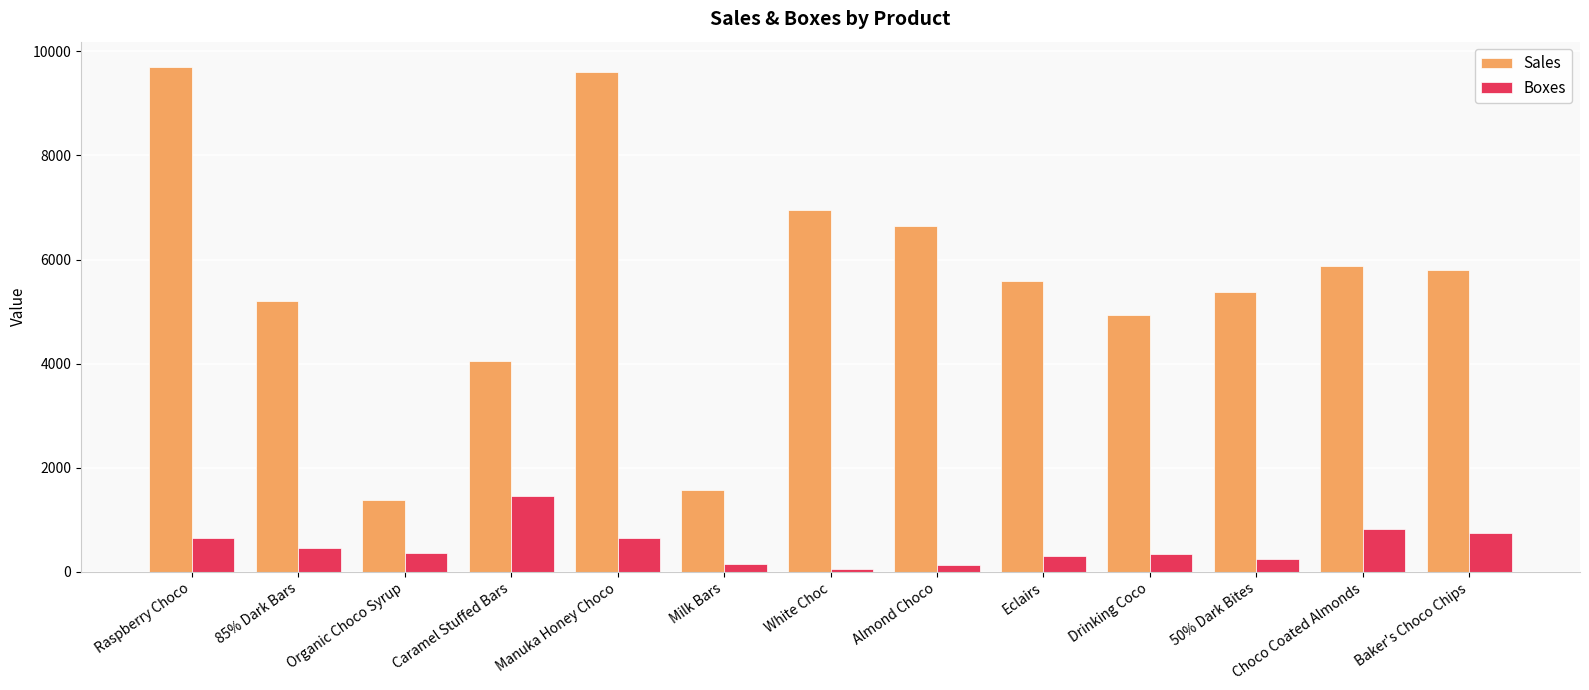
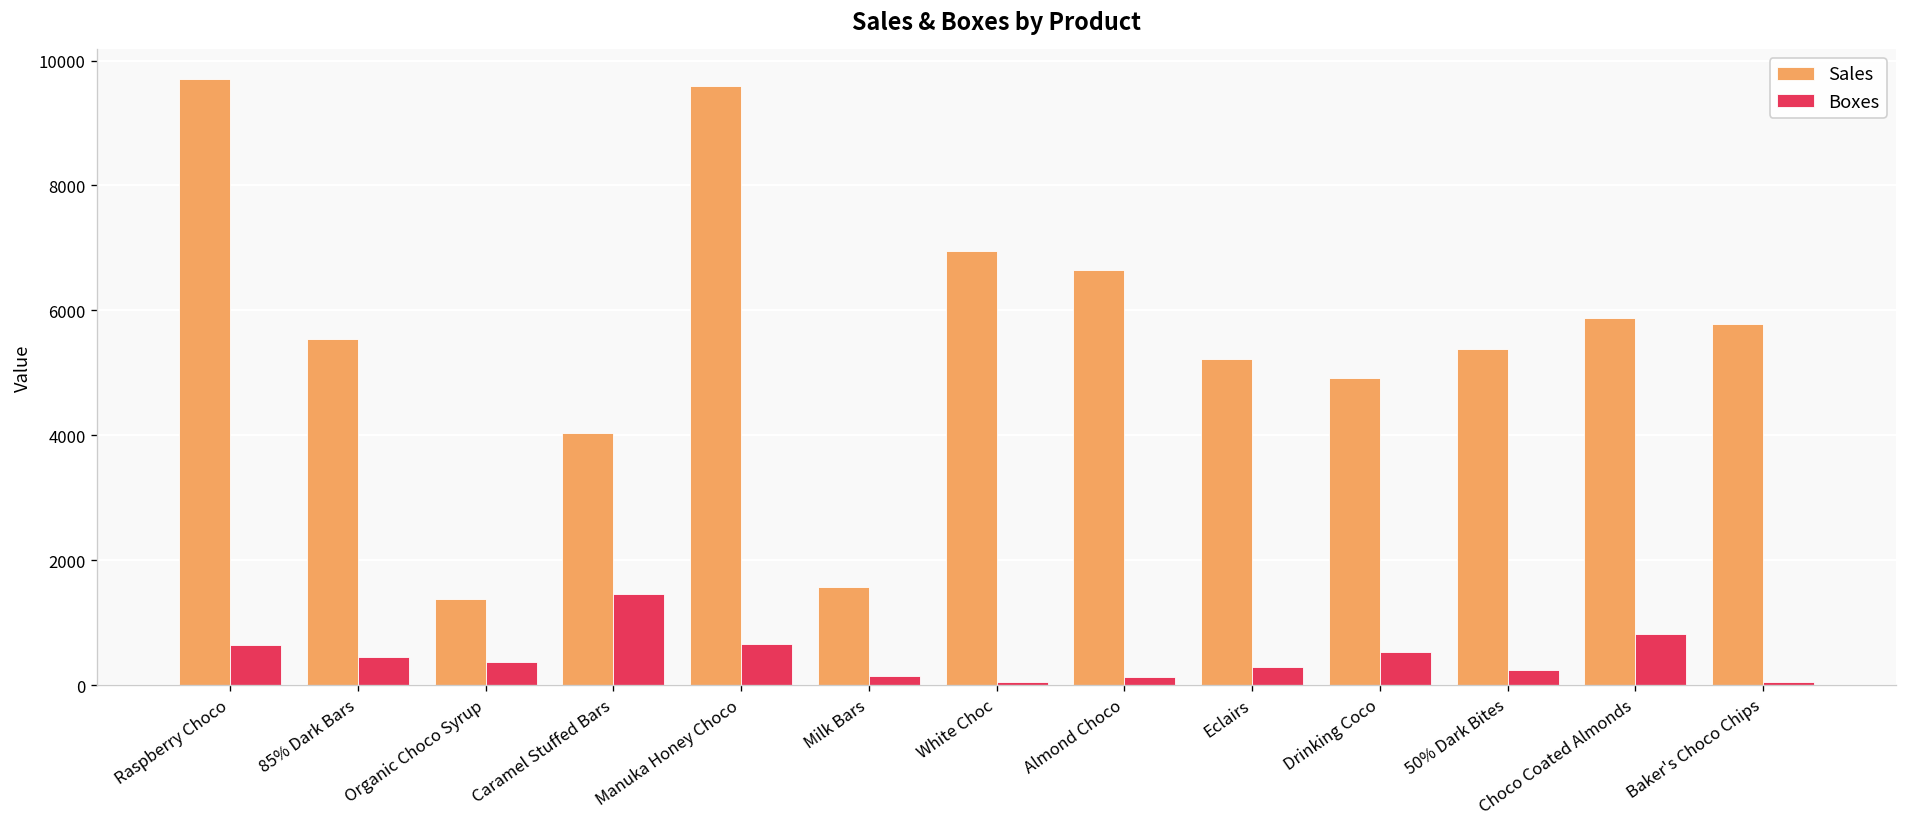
Sales, 85% Dark Bars: 5200 -> 5500
Sales, Eclairs: 5600 -> 5200
Boxes, Drinking Coco: 300 -> 500
Boxes, Baker's Choco Chips: 700 -> 100
